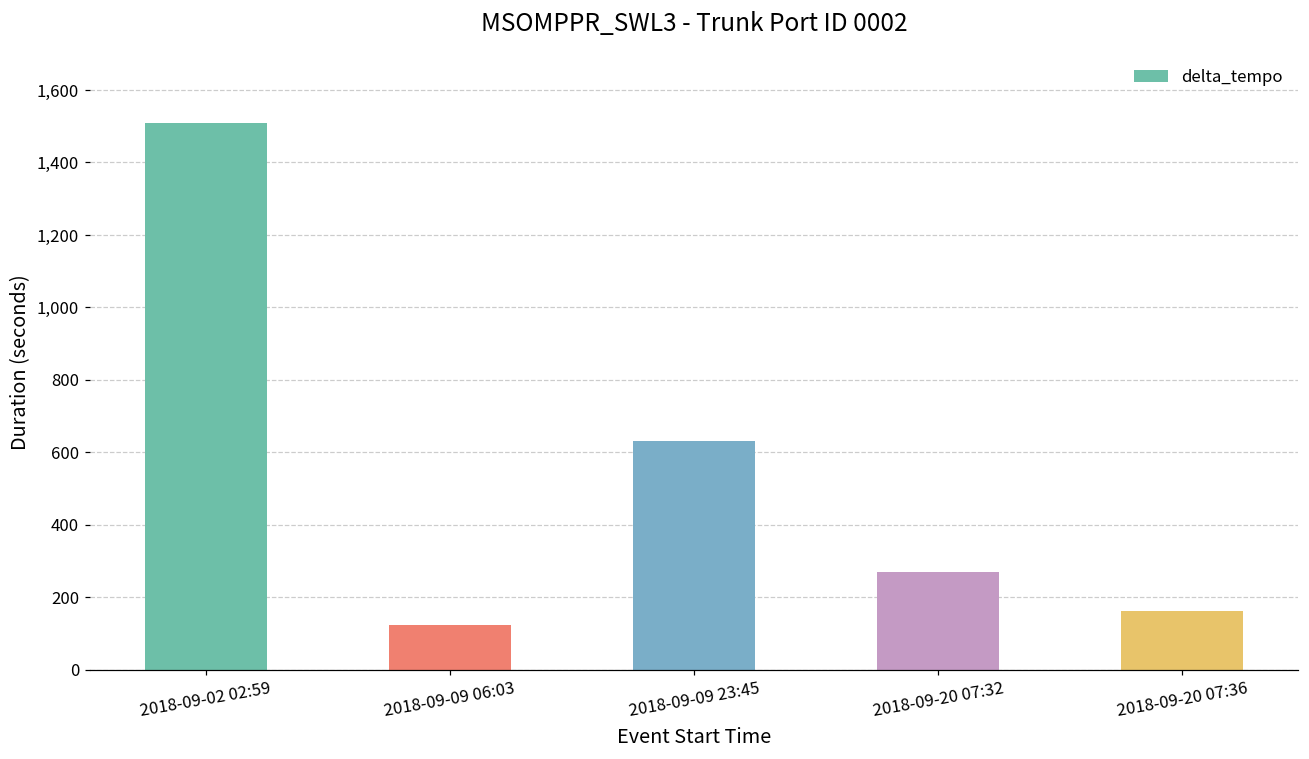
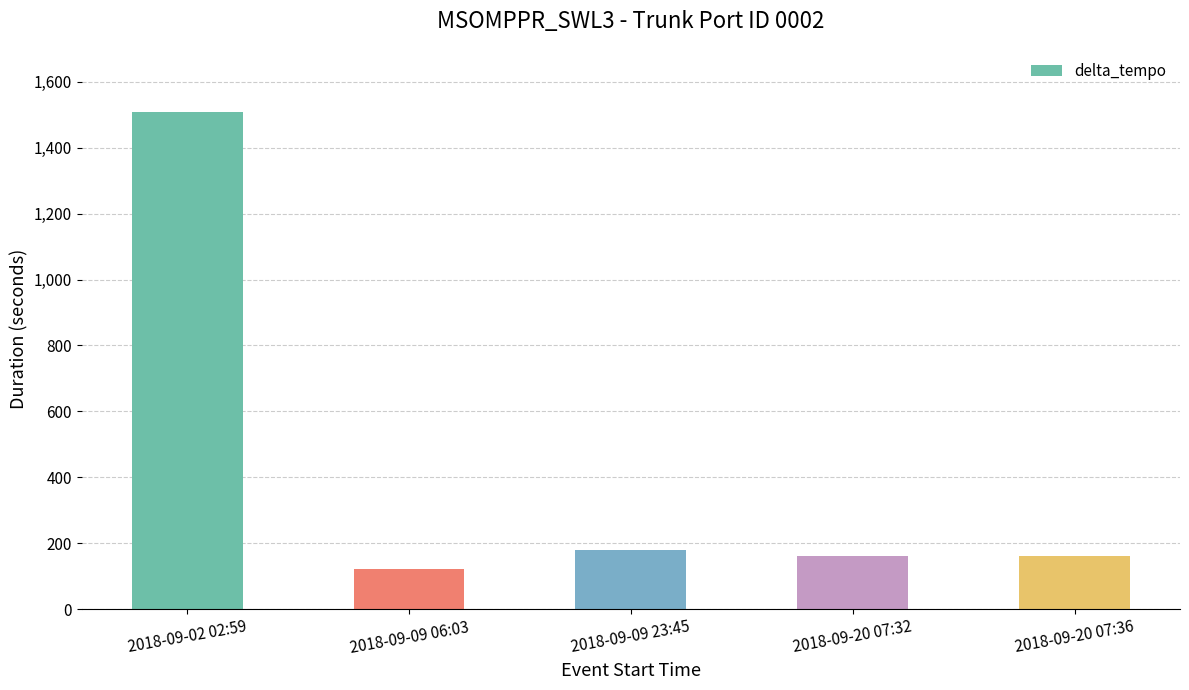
2018-09-09 23:45: 630 -> 180
2018-09-20 07:32: 270 -> 160
